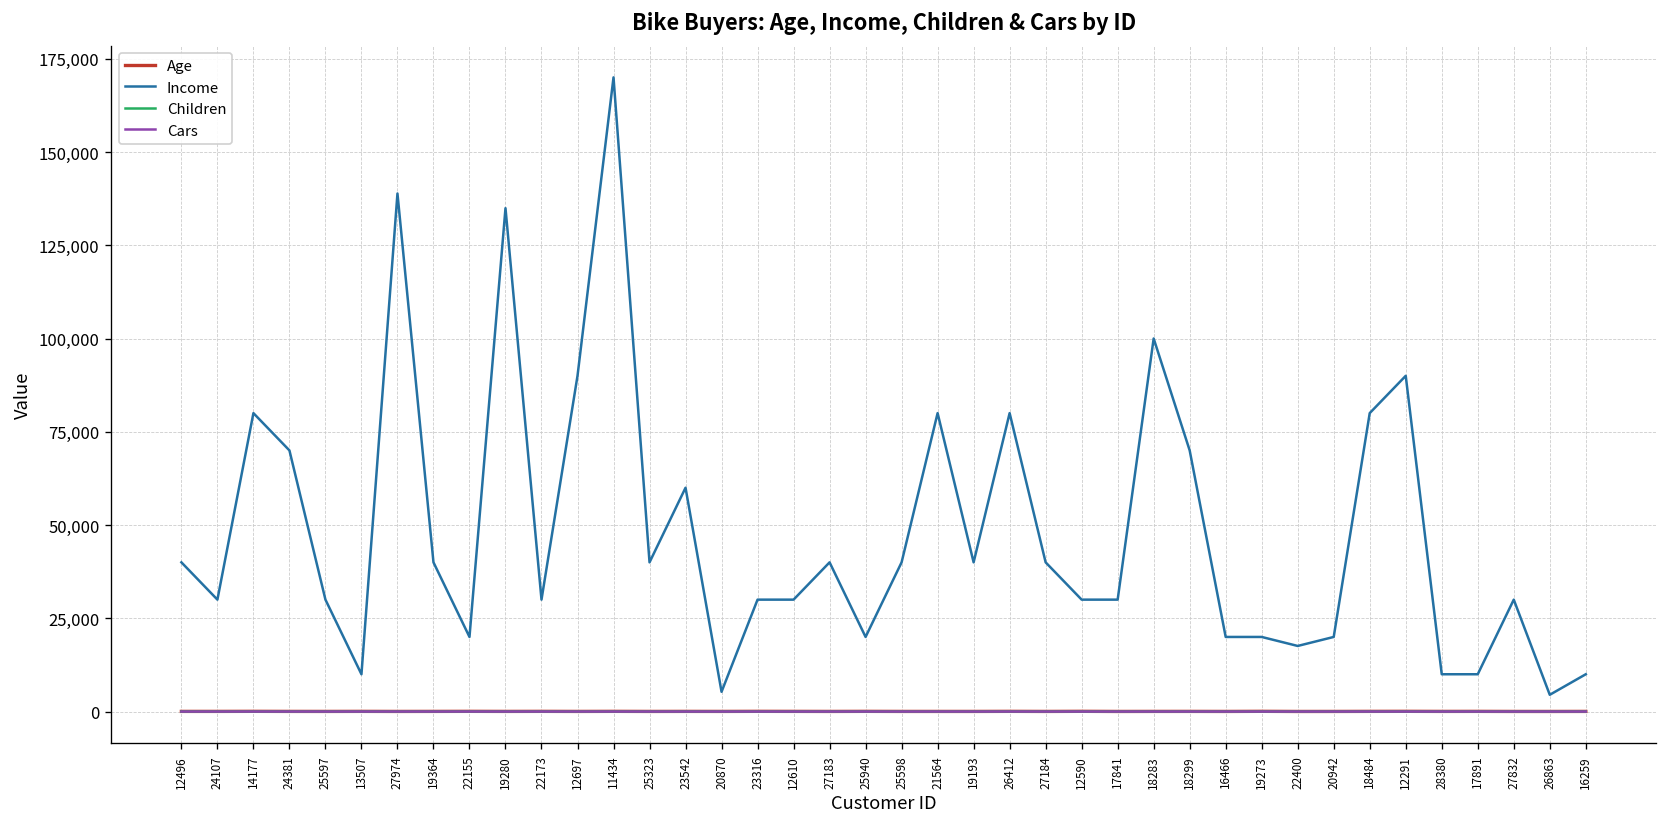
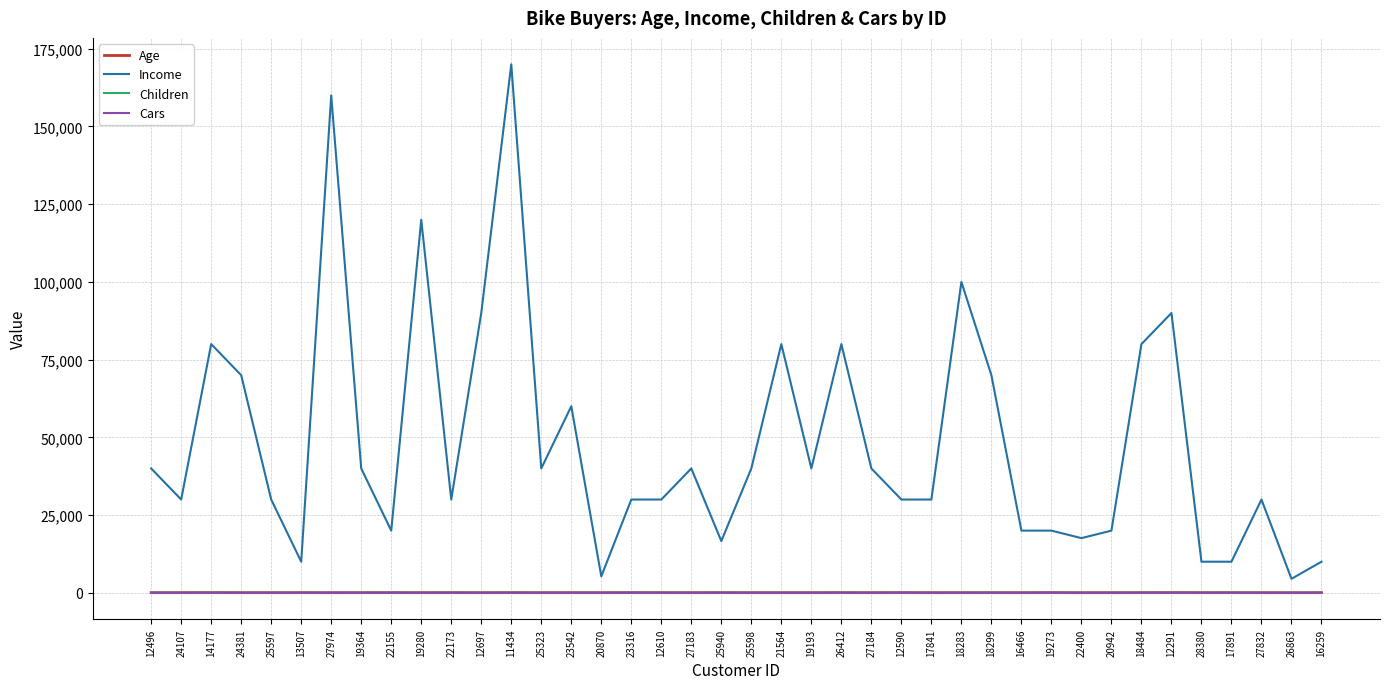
Income, 27974: 139,000 -> 160,000
Income, 19280: 135,000 -> 120,000
Income, 25940: 20,000 -> 17,000
